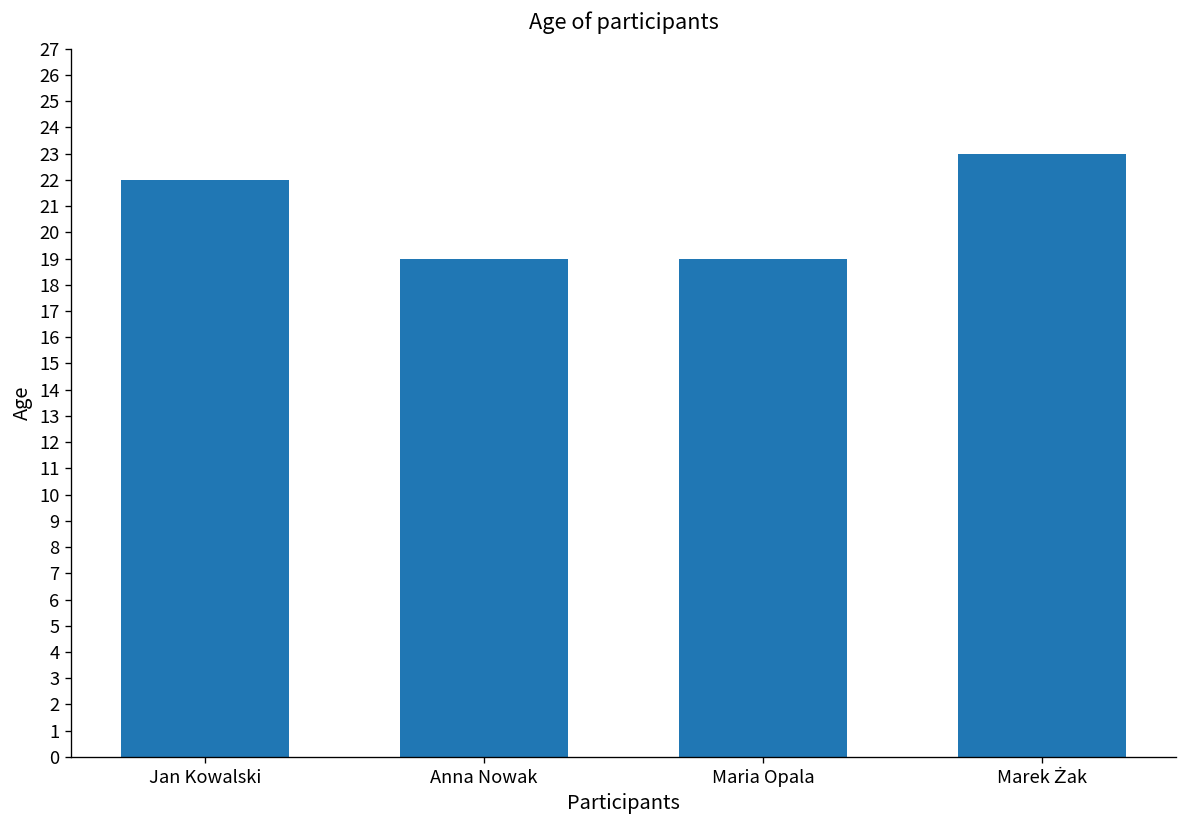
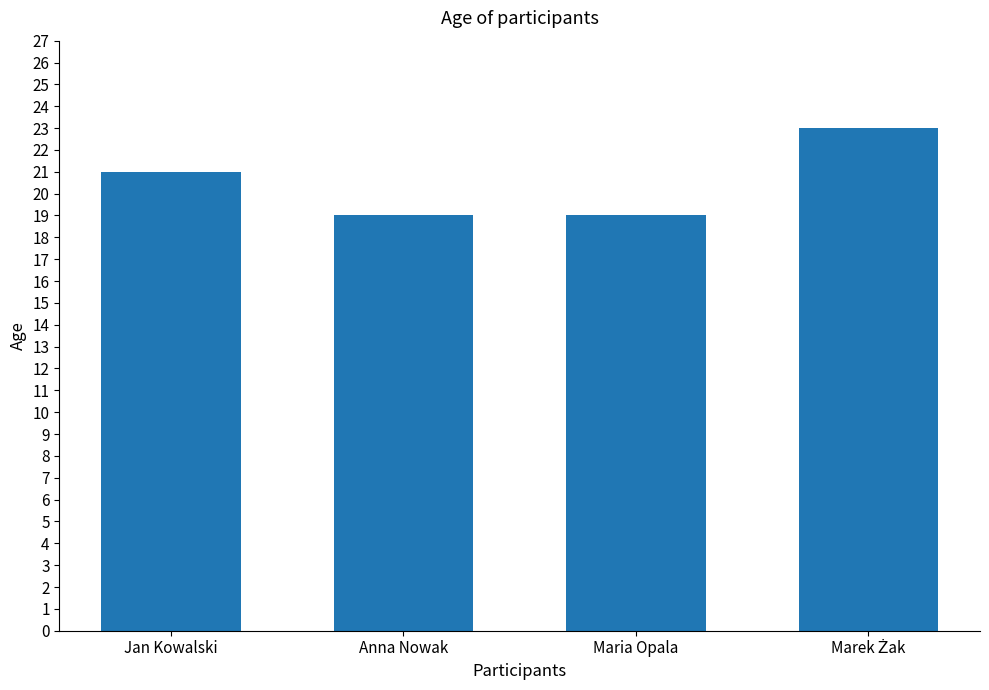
Jan Kowalski: 22 -> 21
